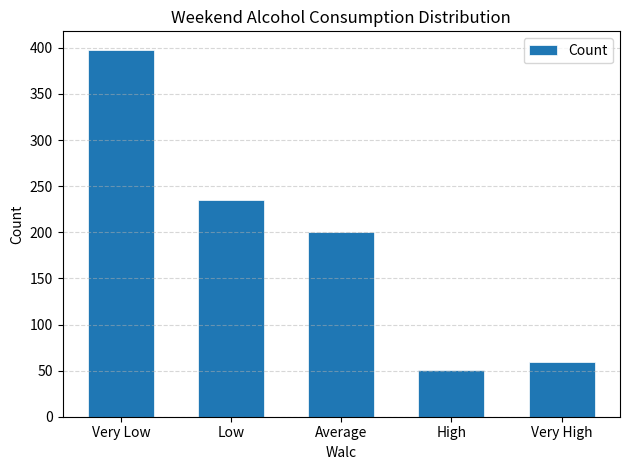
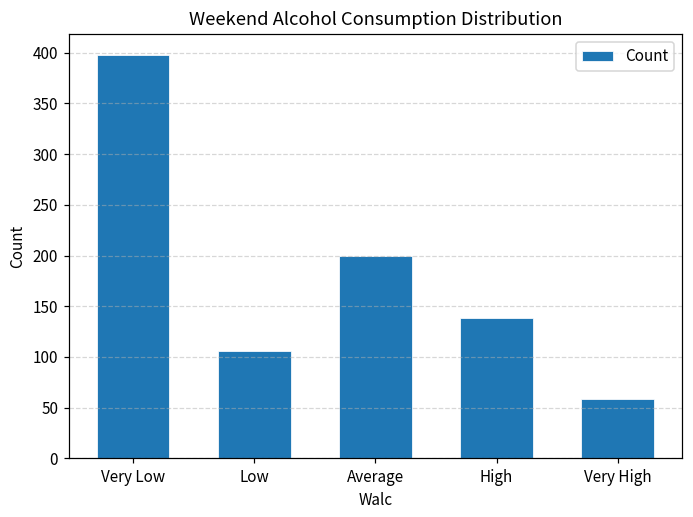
Low: 240 -> 110
High: 50 -> 140
